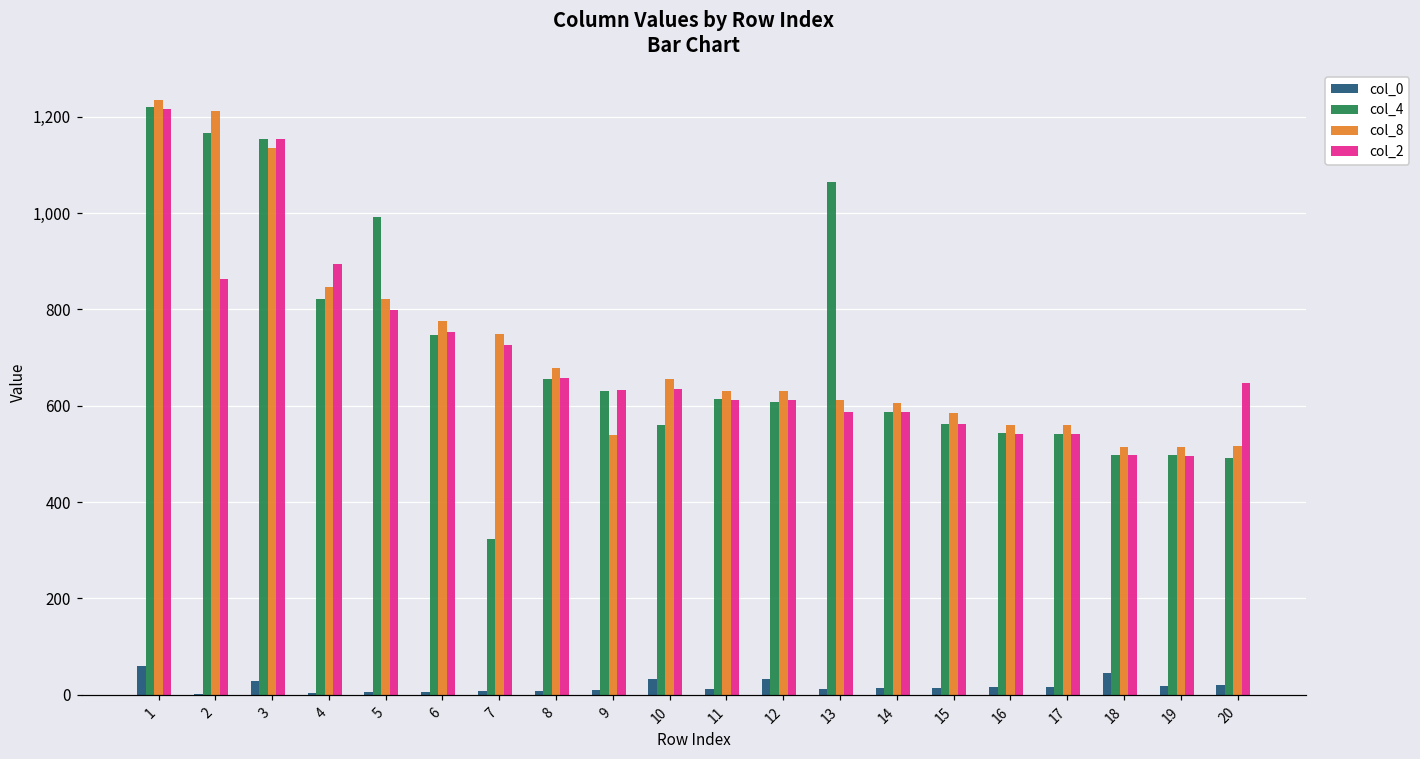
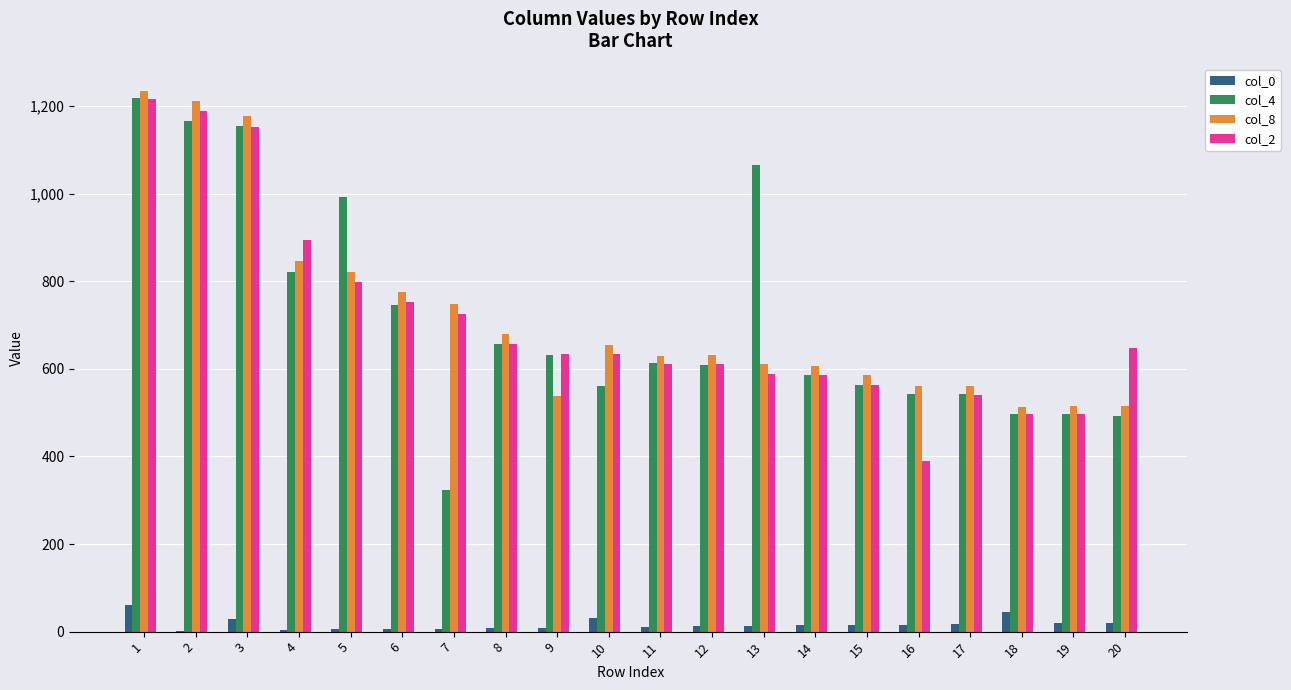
col_2, 2: 860 -> 1,190
col_8, 3: 1,130 -> 1,180
col_0, 12: 30 -> 10
col_2, 16: 540 -> 390
